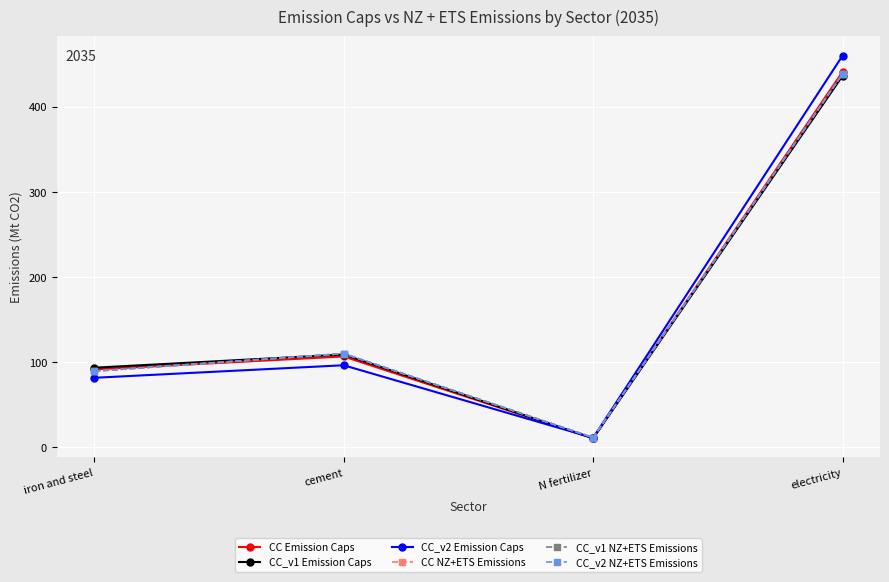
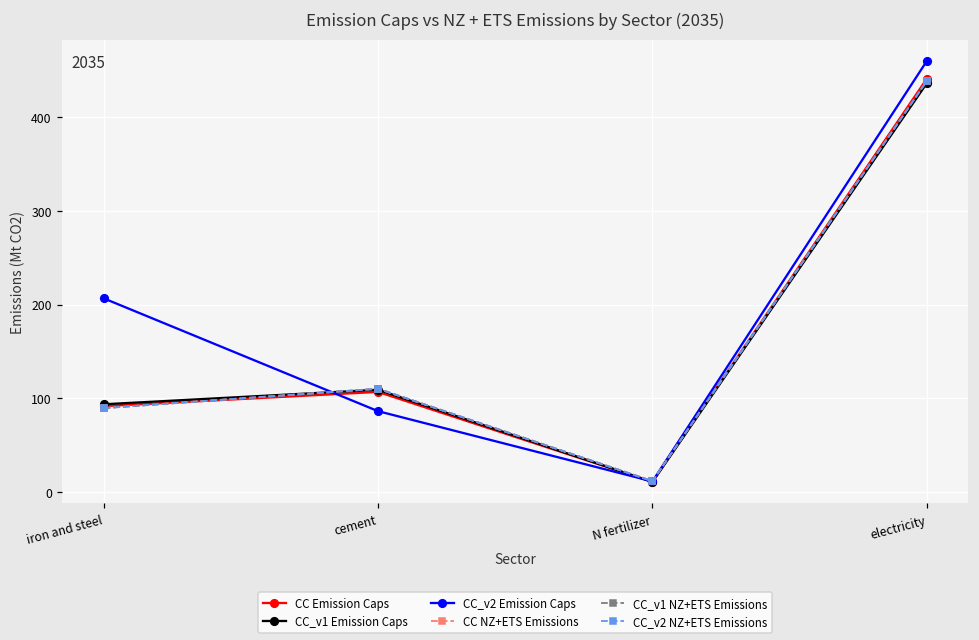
CC_v2 Emission Caps, iron and steel: 80 -> 210
CC_v2 Emission Caps, cement: 100 -> 90
